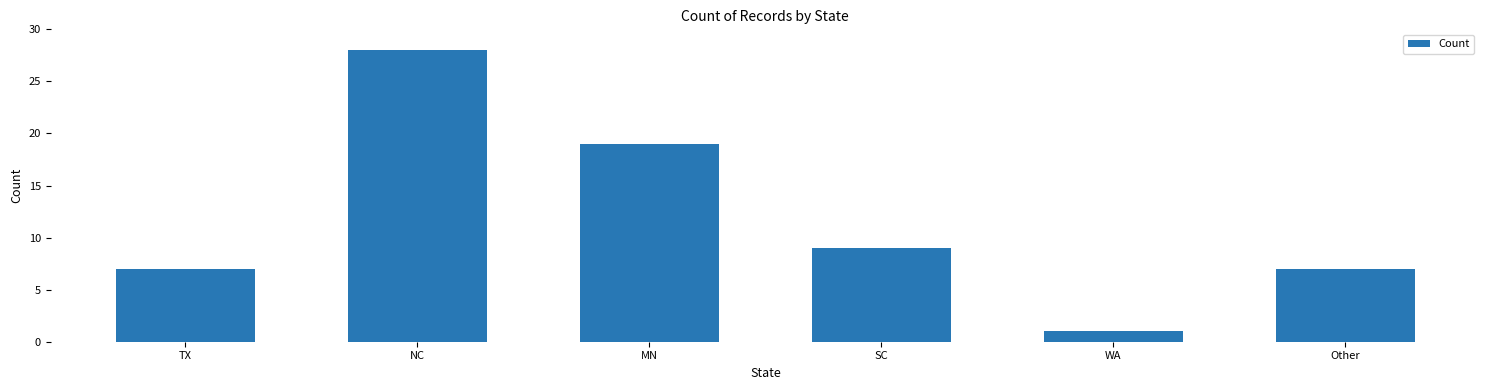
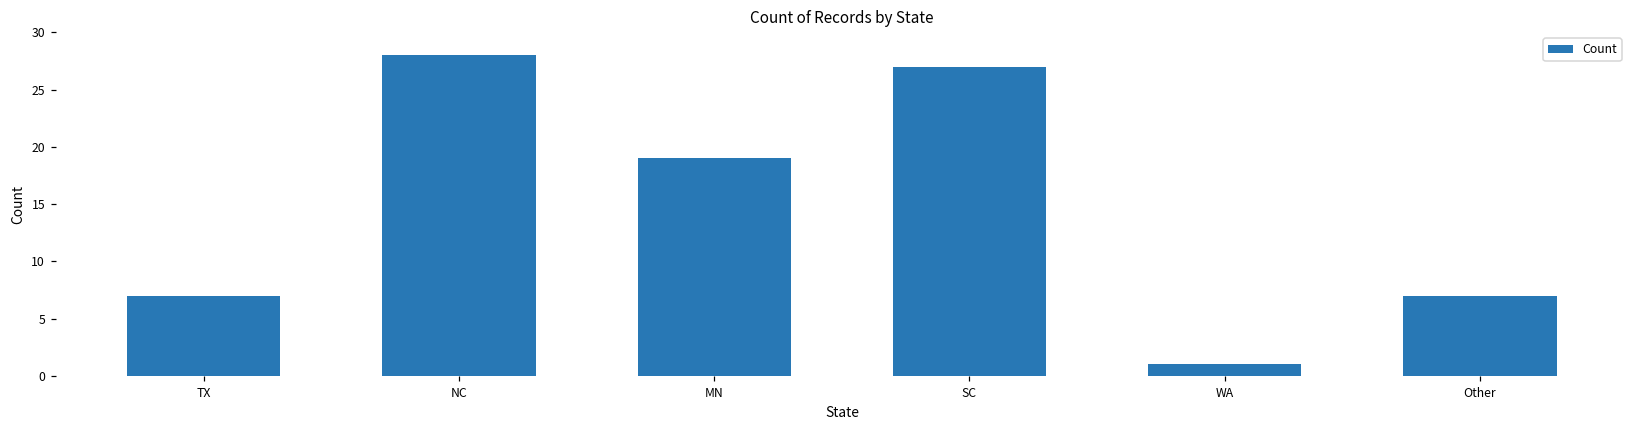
SC: 9 -> 27
